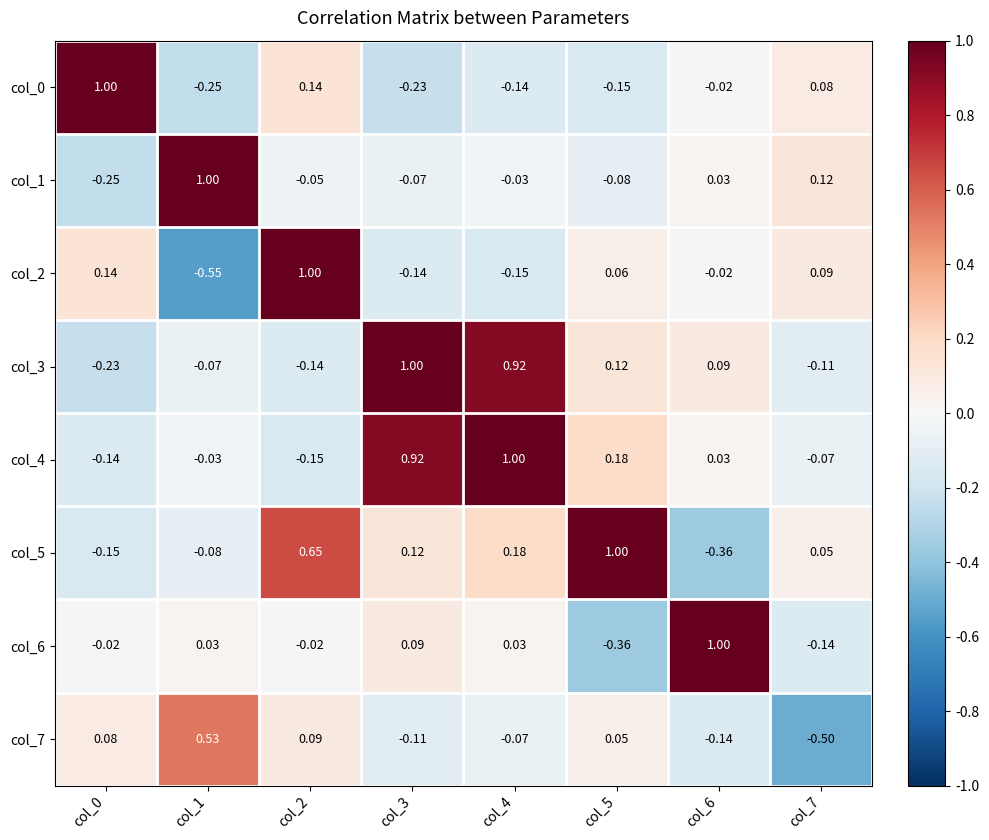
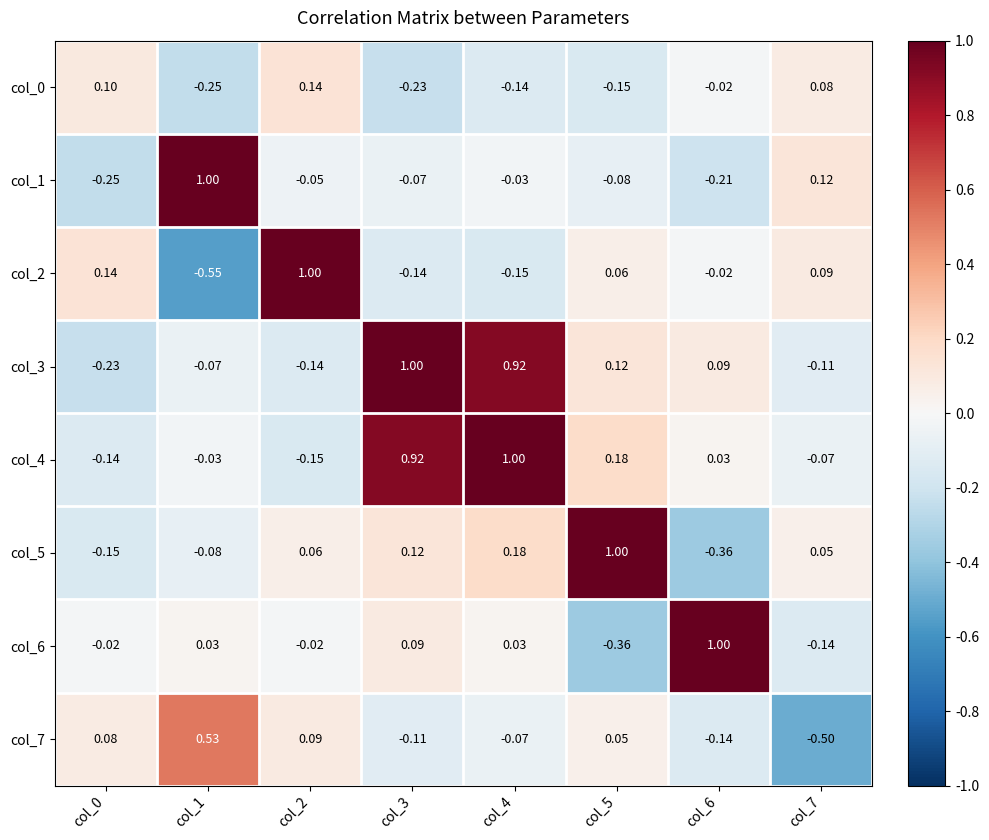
col_0, col_0: 1.00 -> 0.10
col_1, col_6: 0.03 -> -0.21
col_5, col_2: 0.65 -> 0.06
